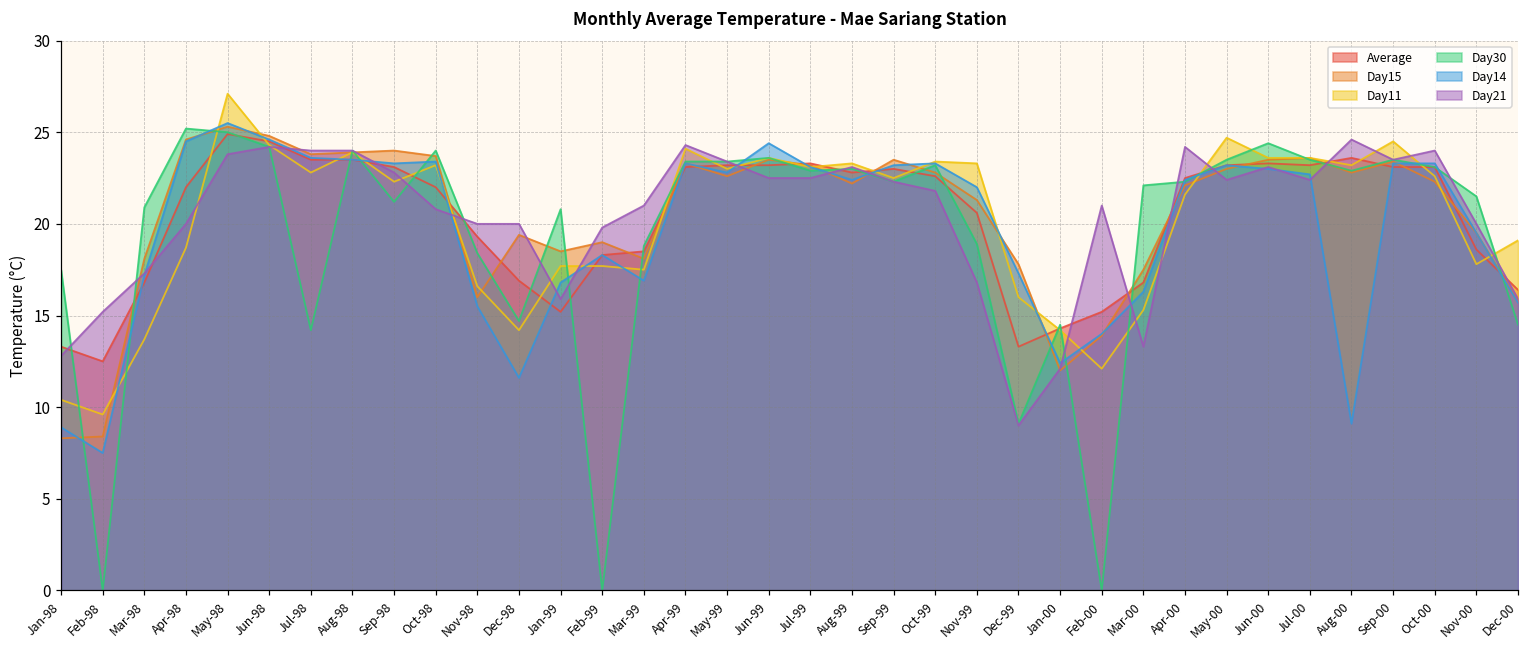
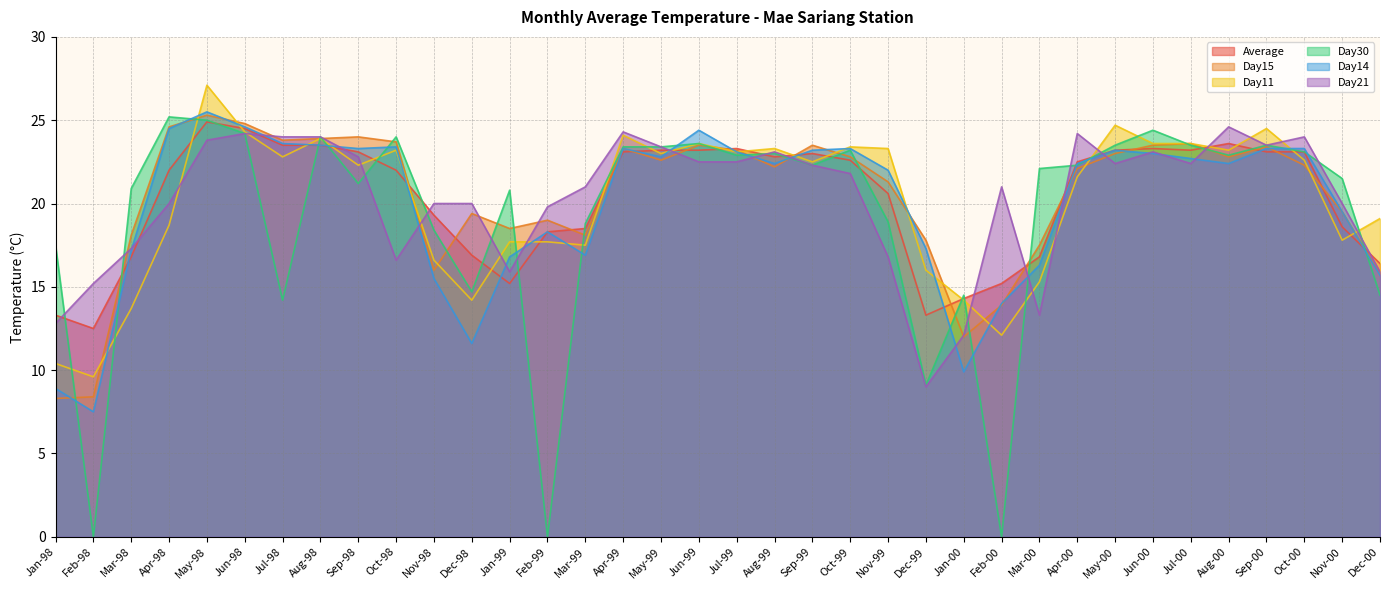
Day21, Oct-98: 20.8 -> 16.6
Day14, Jan-00: 12.4 -> 9.9
Day14, Aug-00: 9.1 -> 22.4
